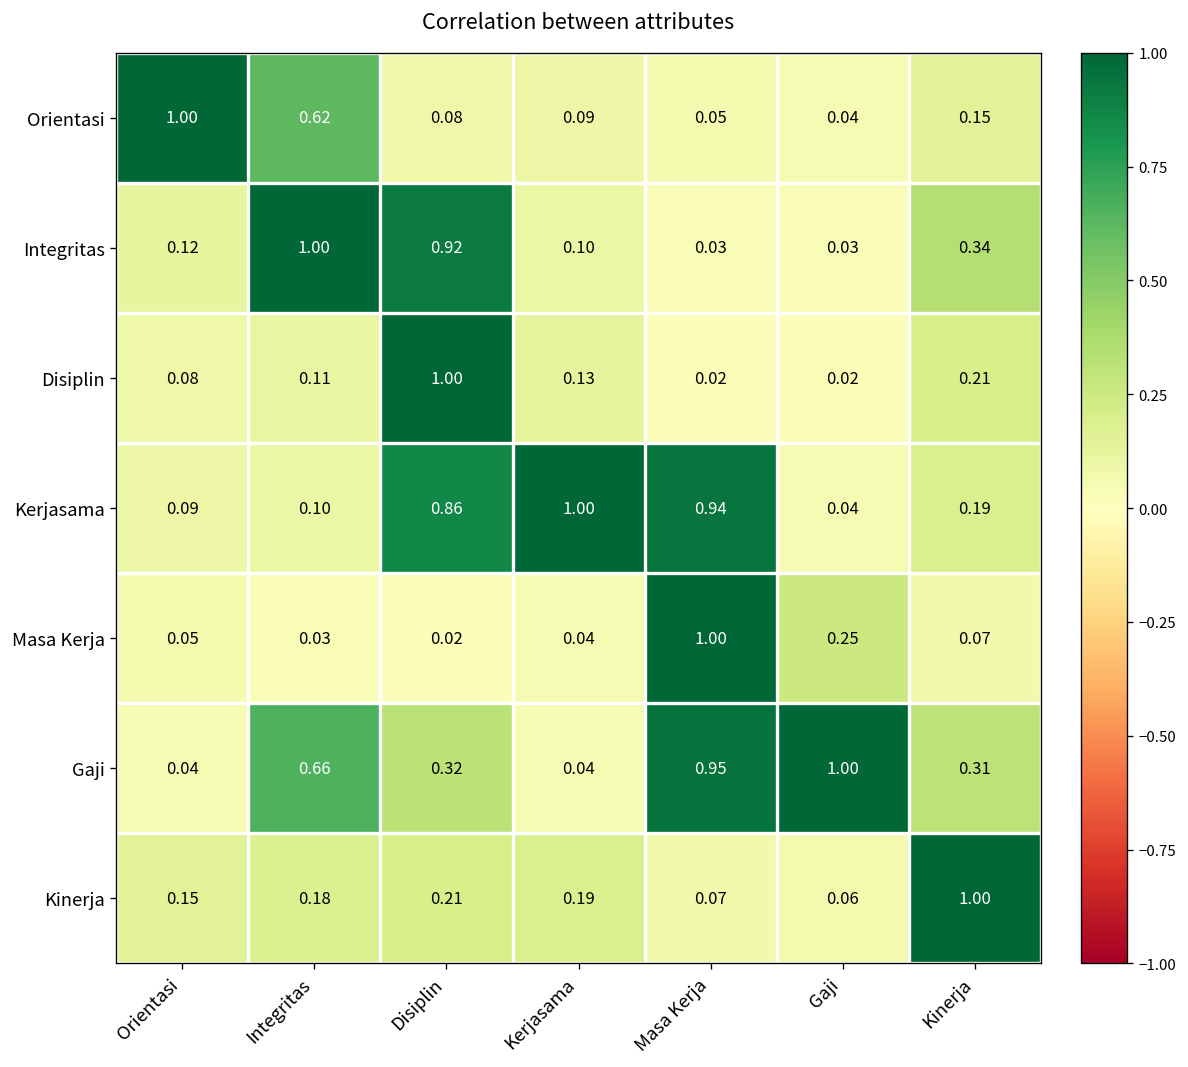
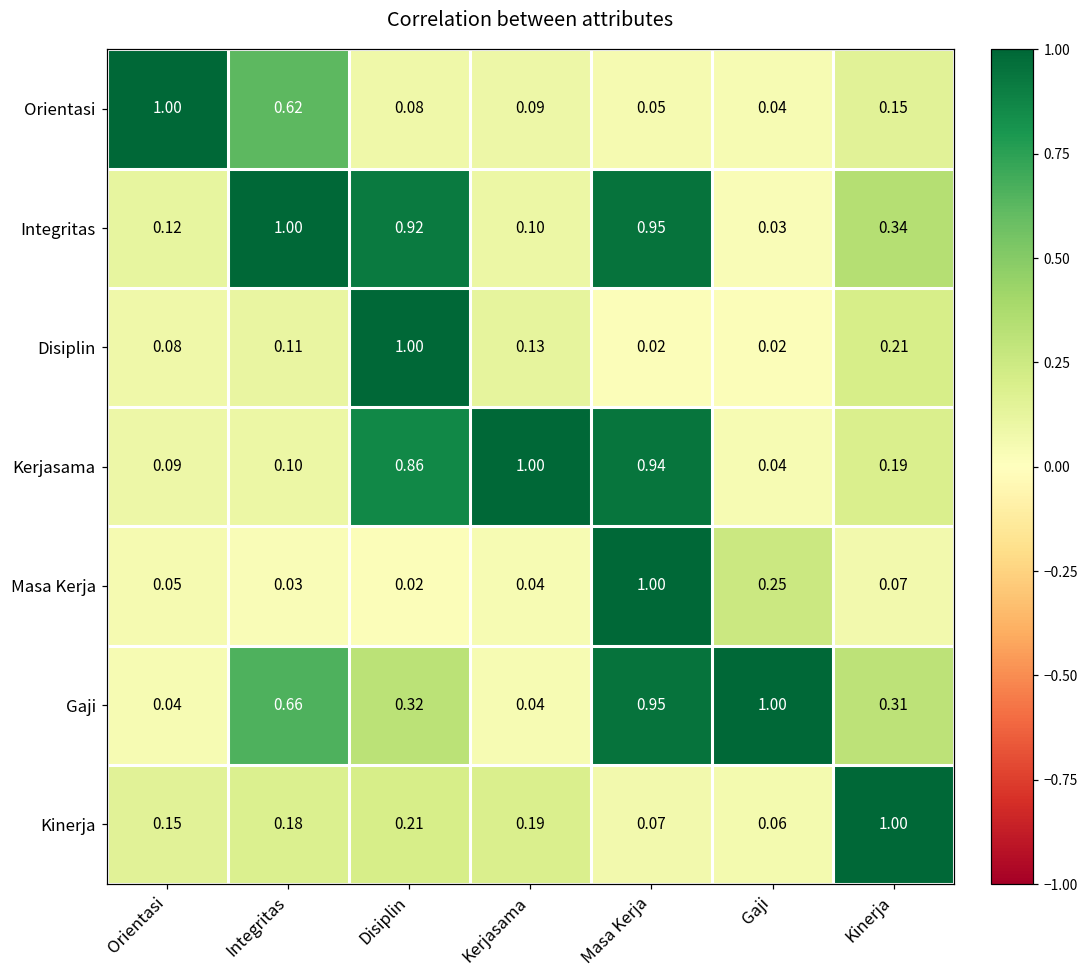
Integritas, Masa Kerja: 0.03 -> 0.95
